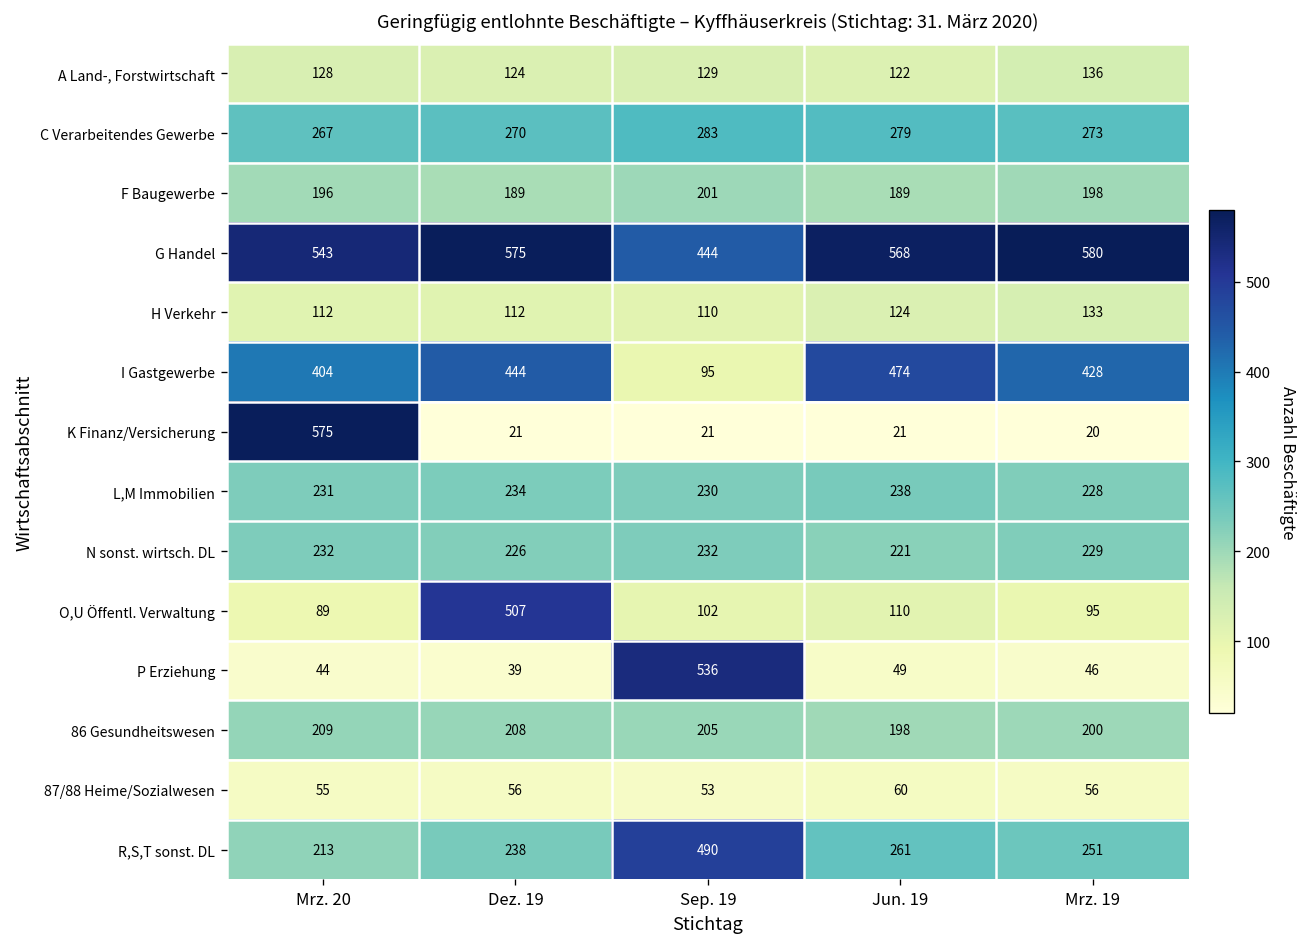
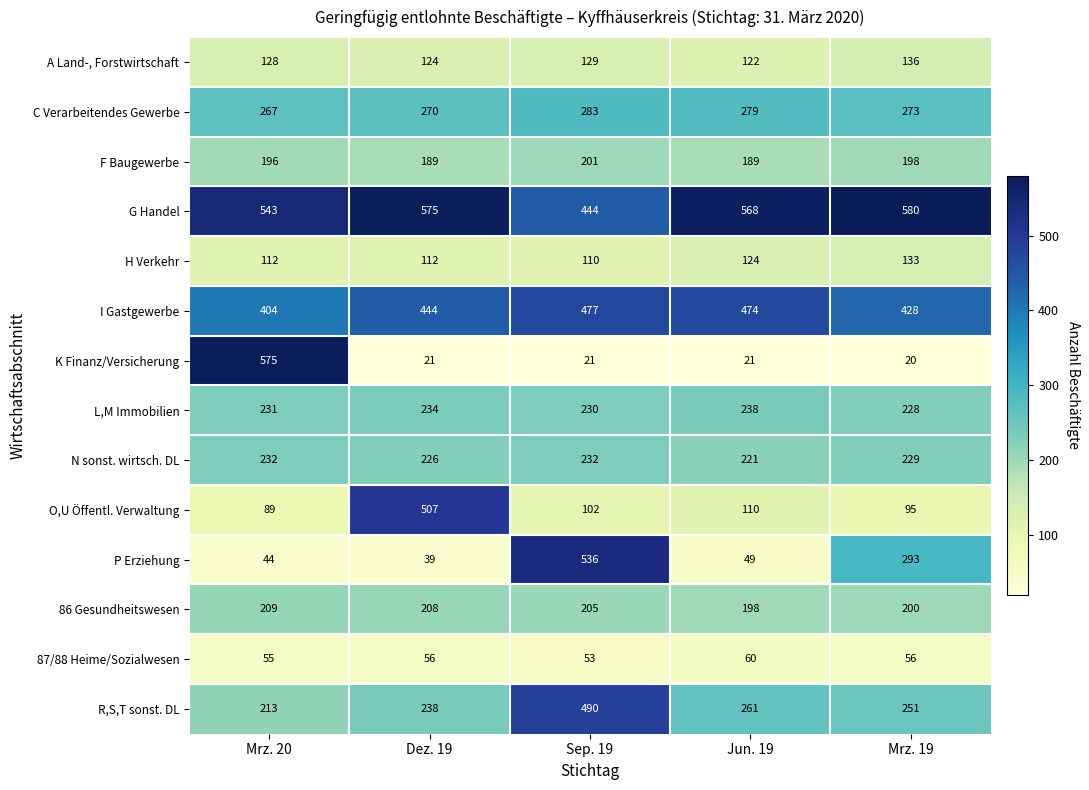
I Gastgewerbe, Sep. 19: 95 -> 477
P Erziehung, Mrz. 19: 46 -> 293
